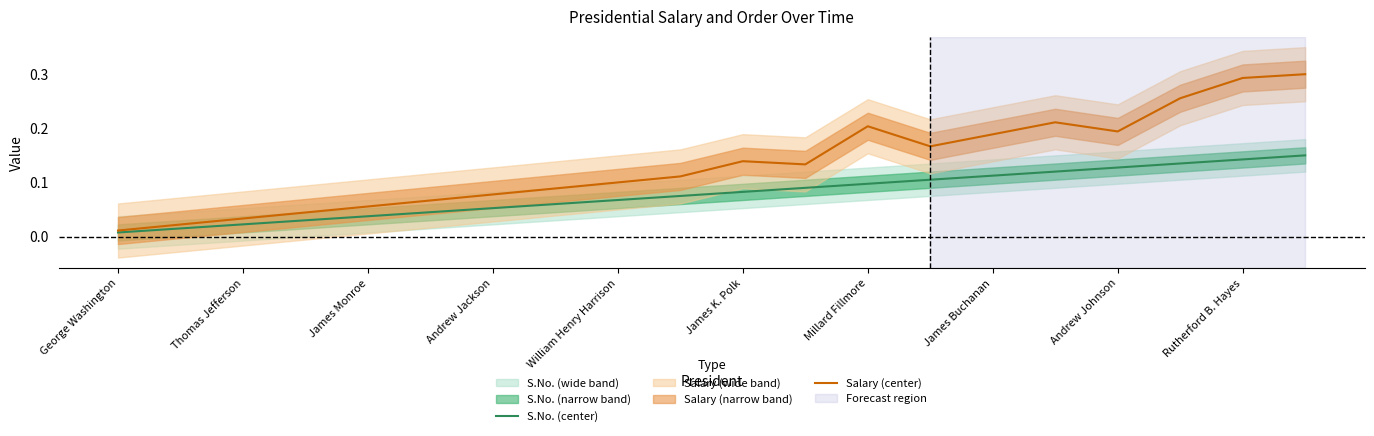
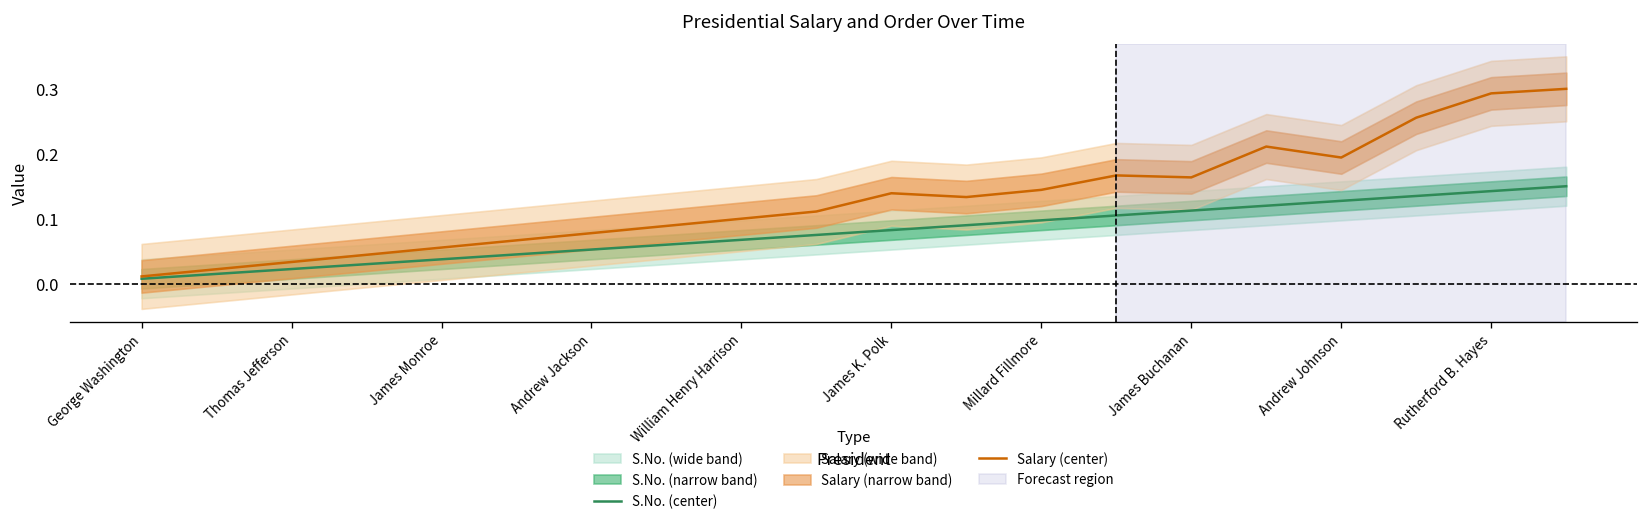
Salary (center), Millard Fillmore: 0.20 -> 0.14
Salary (center), James Buchanan: 0.19 -> 0.16
